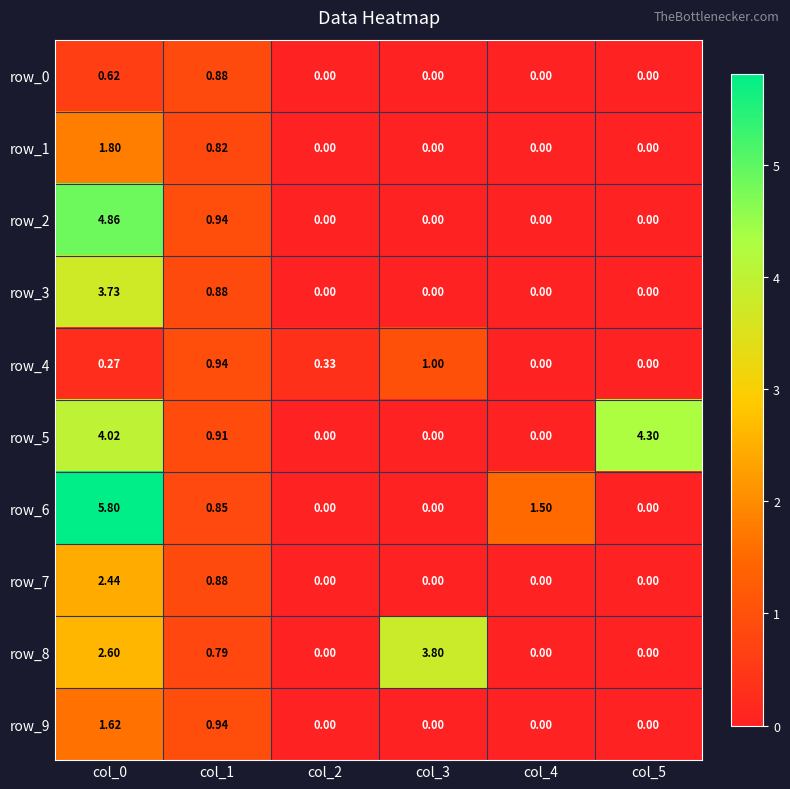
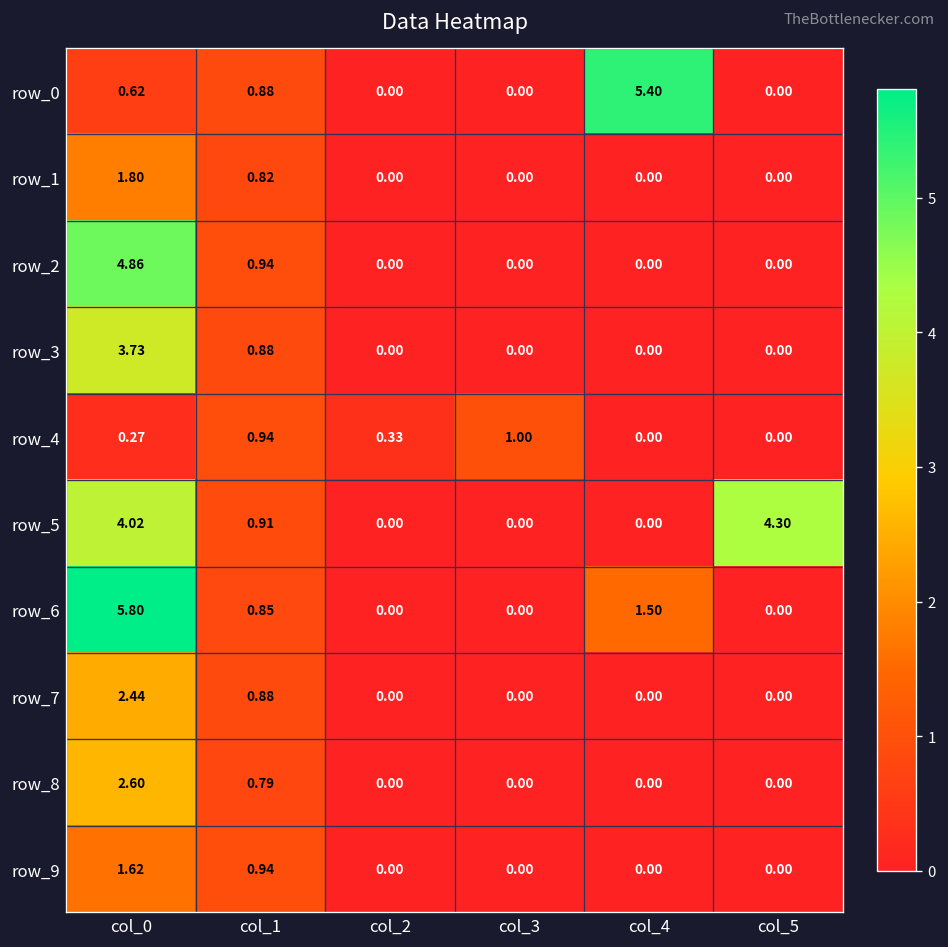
row_0, col_4: 0.00 -> 5.40
row_8, col_3: 3.80 -> 0.00
